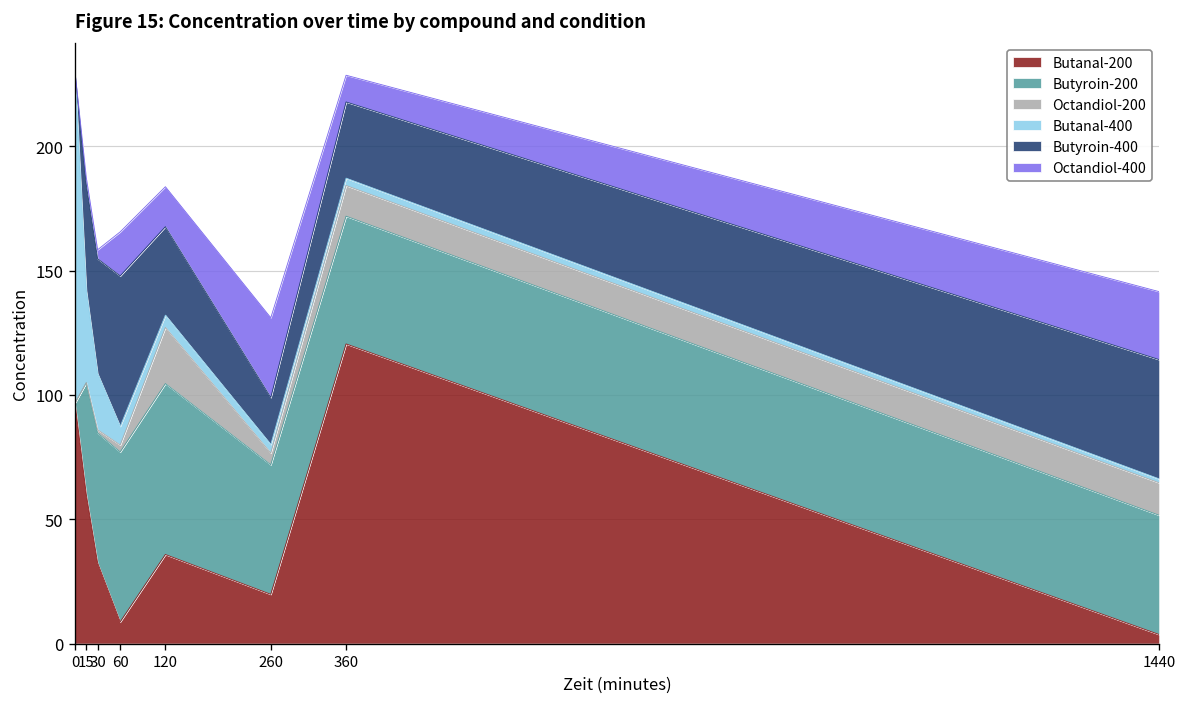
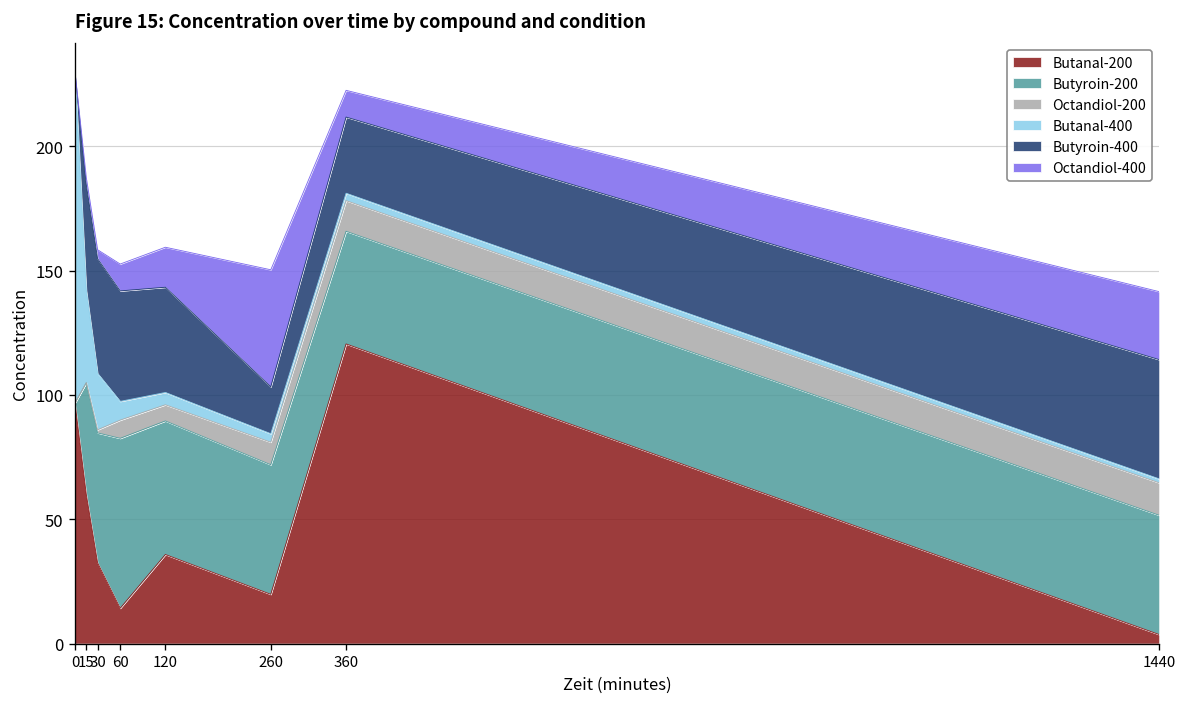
Butanal-200, 60: 9 -> 14
Octandiol-200, 60: 3 -> 7
Butyroin-400, 60: 60 -> 44
Octandiol-400, 60: 18 -> 11
Butyroin-200, 120: 69 -> 54
Octandiol-200, 120: 23 -> 6
Butyroin-400, 120: 36 -> 42
Octandiol-200, 260: 5 -> 9
Octandiol-400, 260: 32 -> 47
Butyroin-200, 360: 51 -> 45
